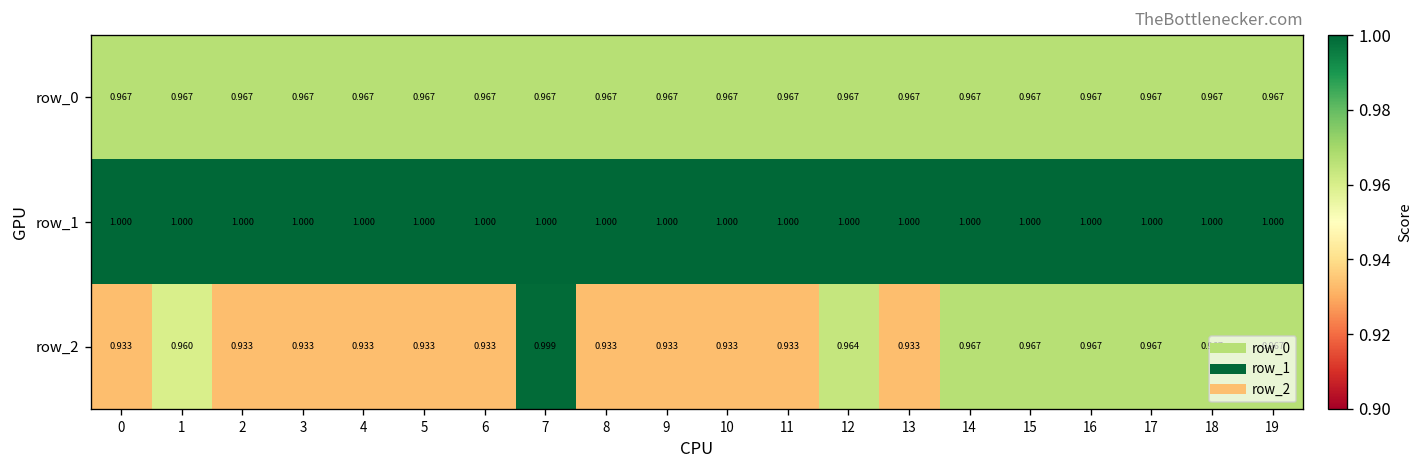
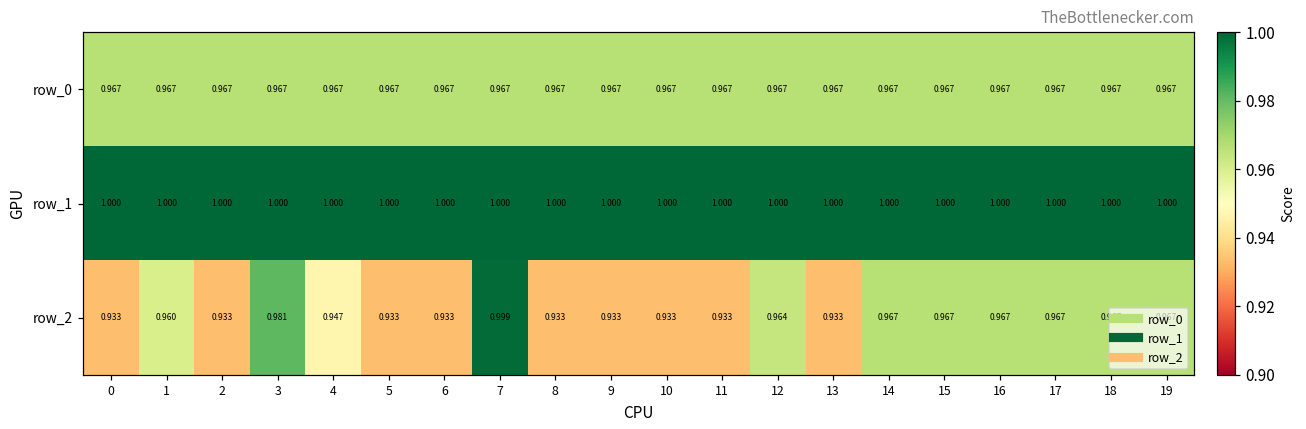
row_2, 3: 0.933 -> 0.981
row_2, 4: 0.933 -> 0.947
